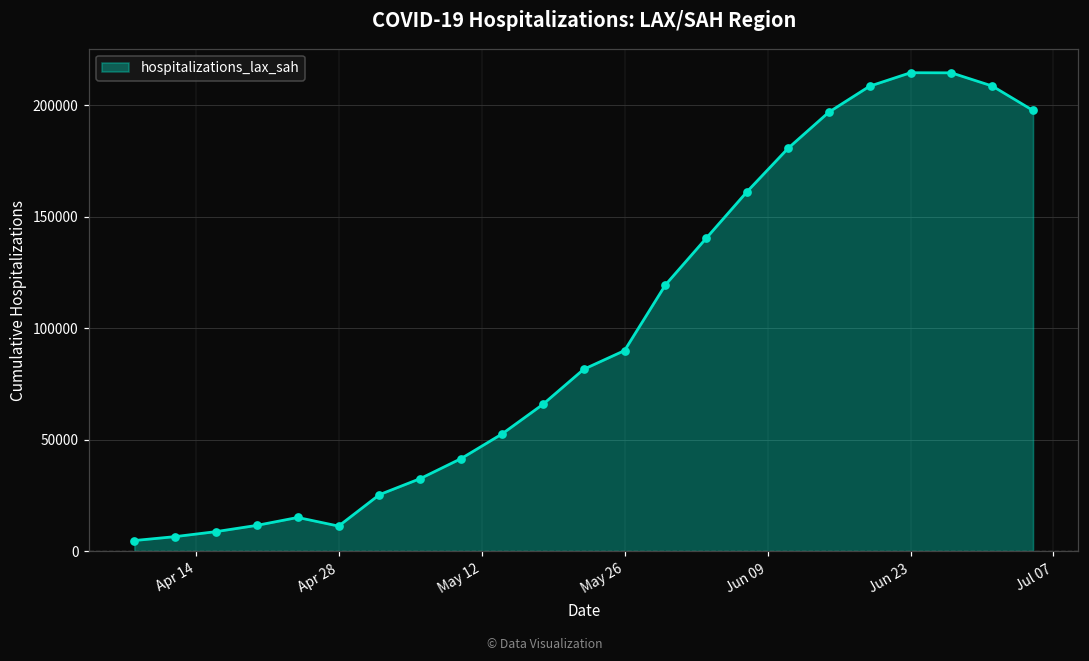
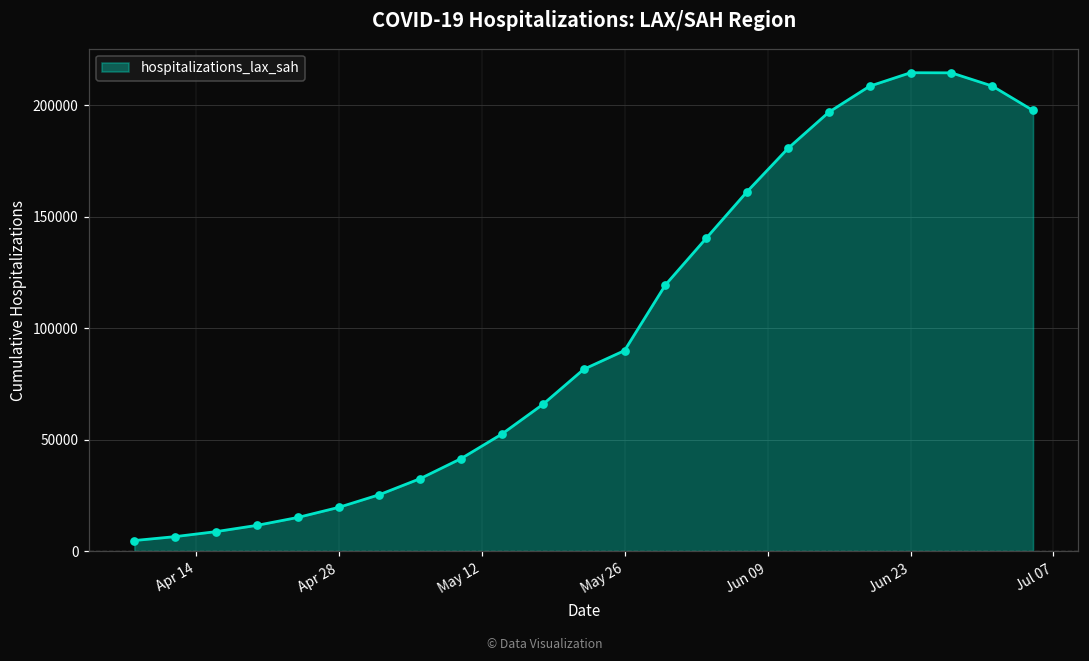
Apr 28: 11000 -> 20000
